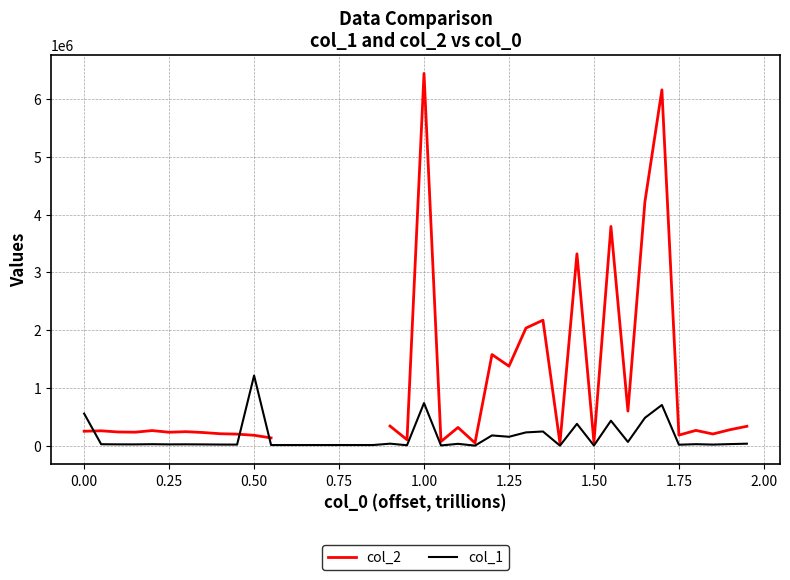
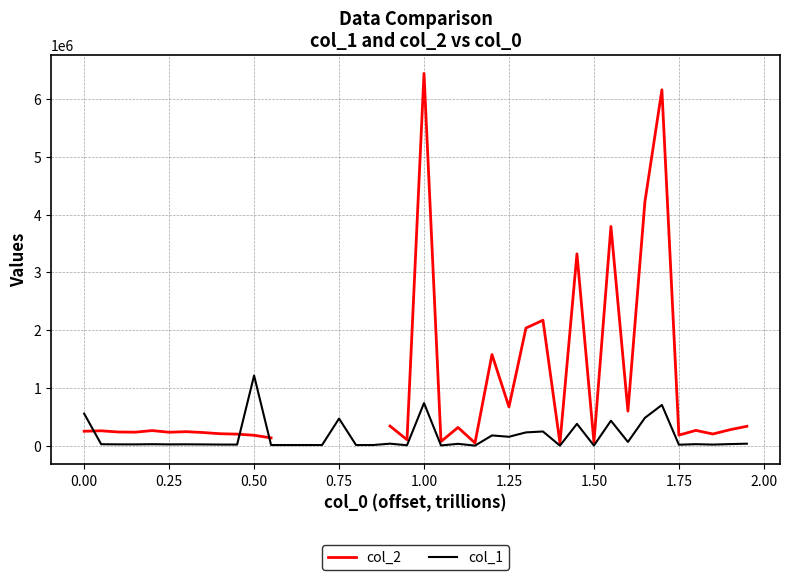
col_1, 0.75: 0 -> 500000
col_2, 1.25: 1400000 -> 700000
